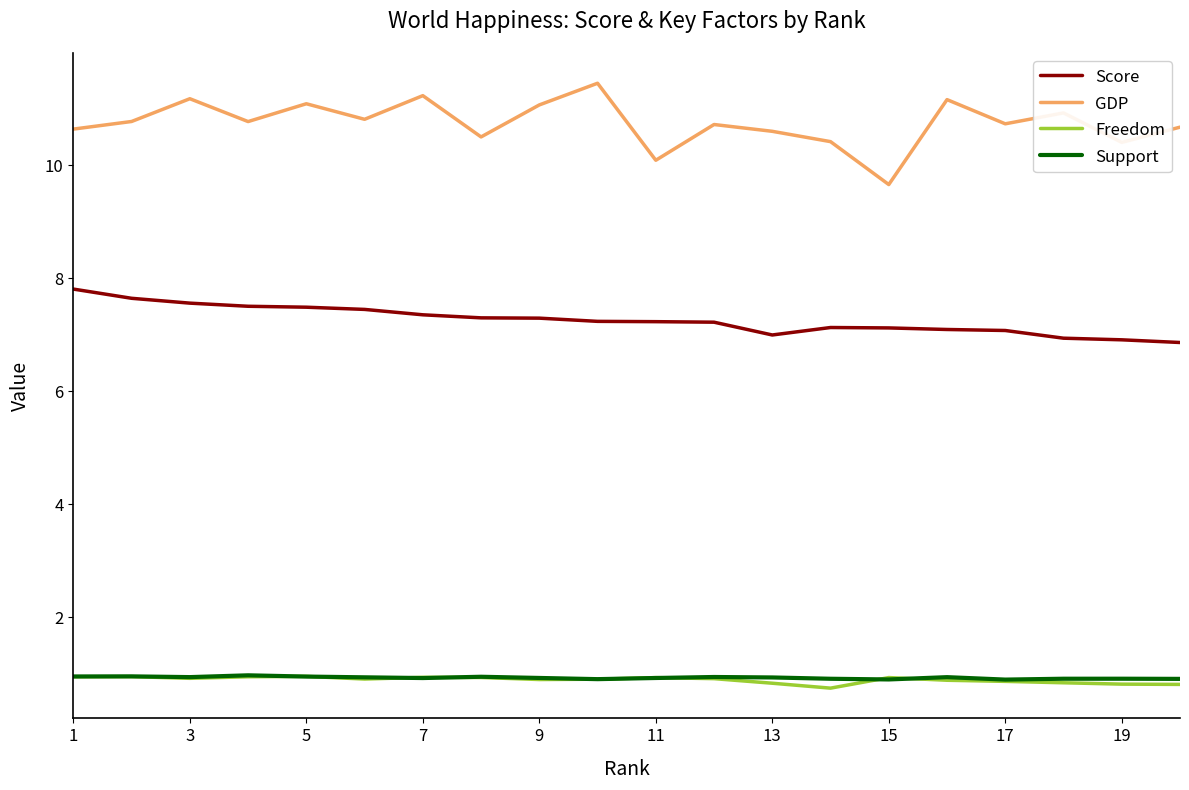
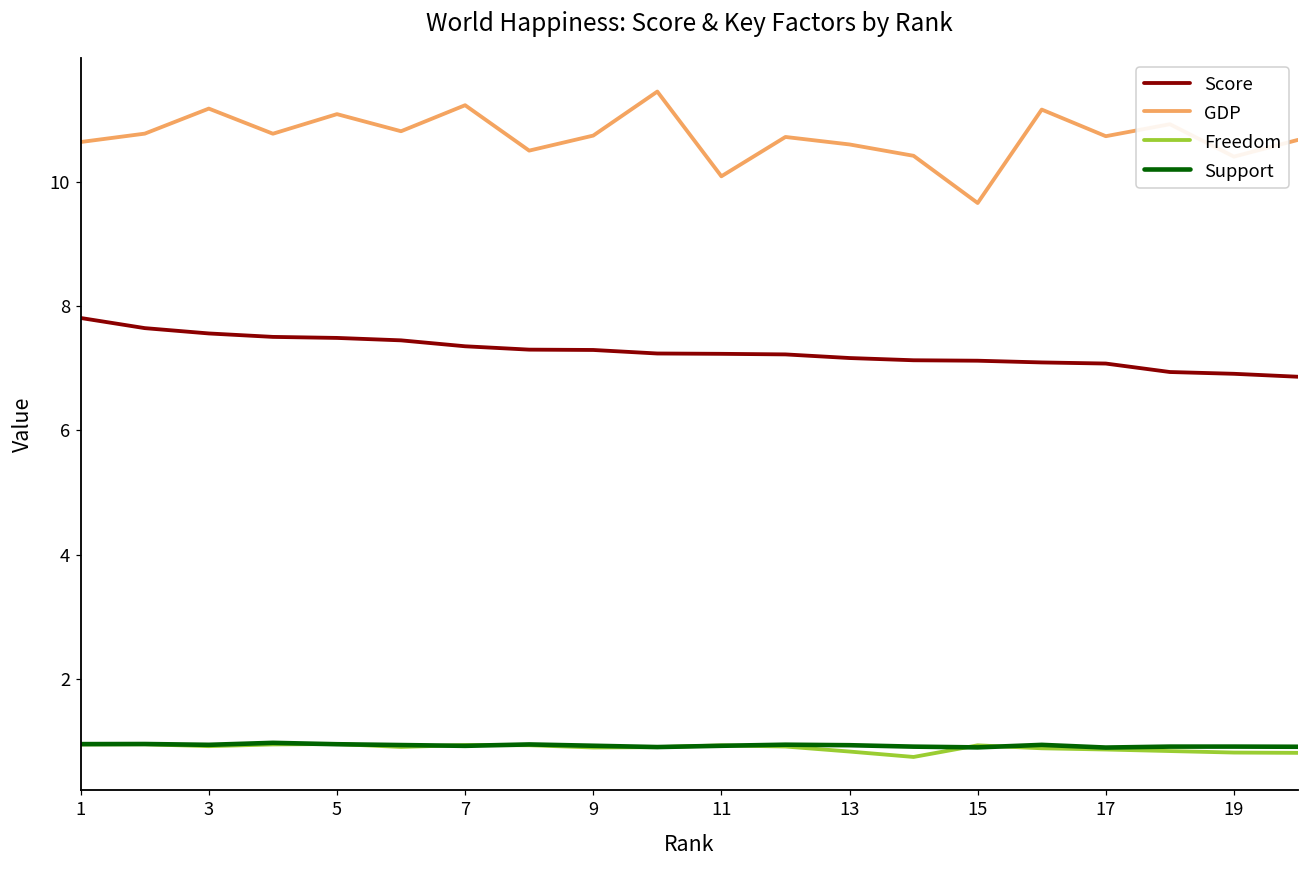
GDP, 9: 11.1 -> 10.7
Score, 13: 7.0 -> 7.2
